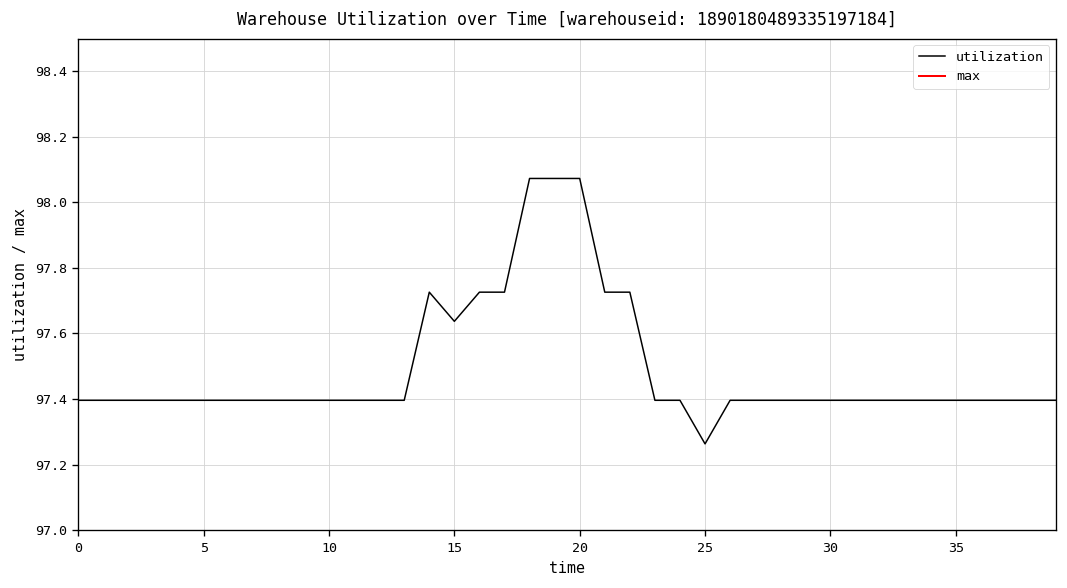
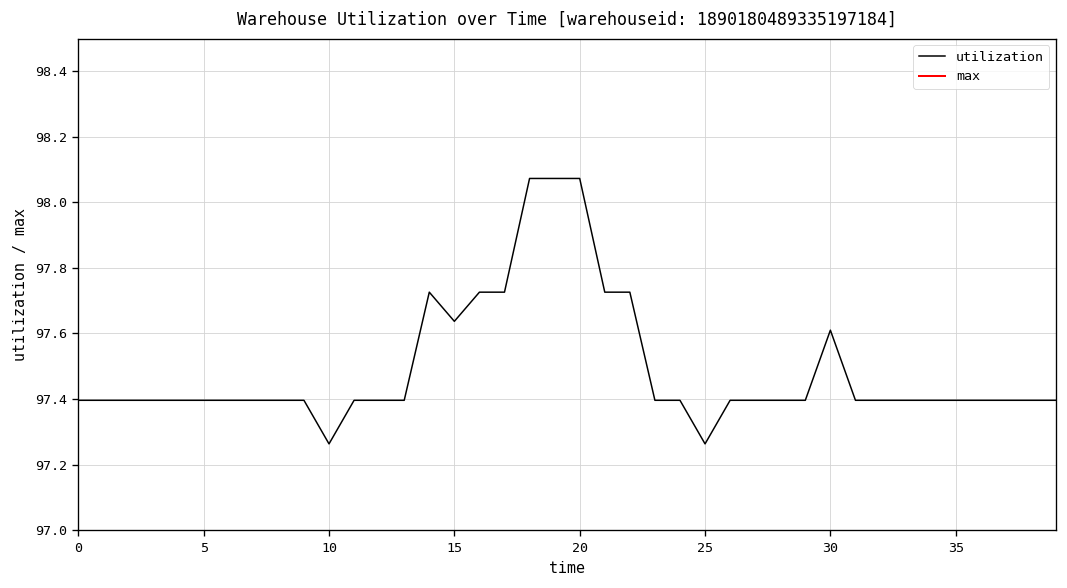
utilization, 10: 97.40 -> 97.26
utilization, 30: 97.40 -> 97.61
